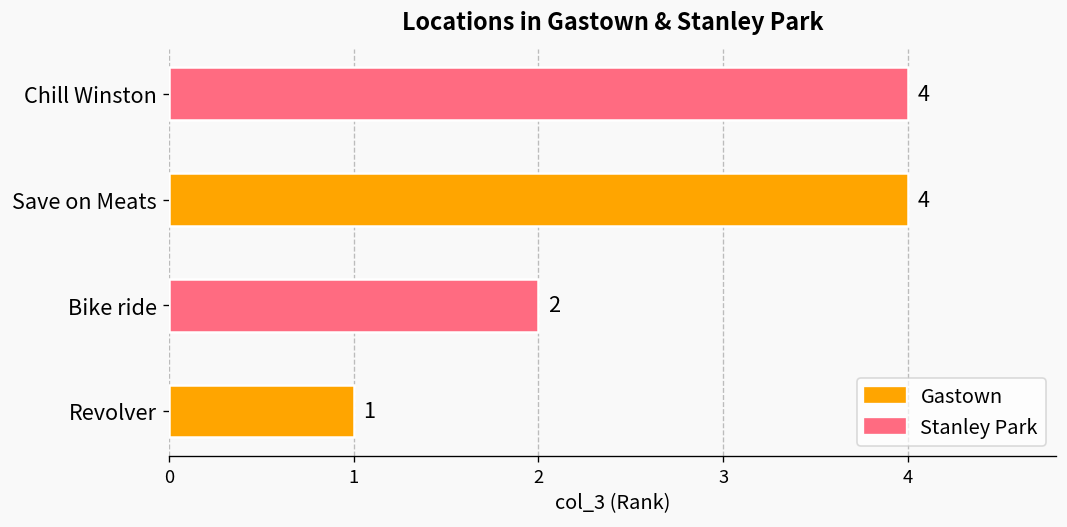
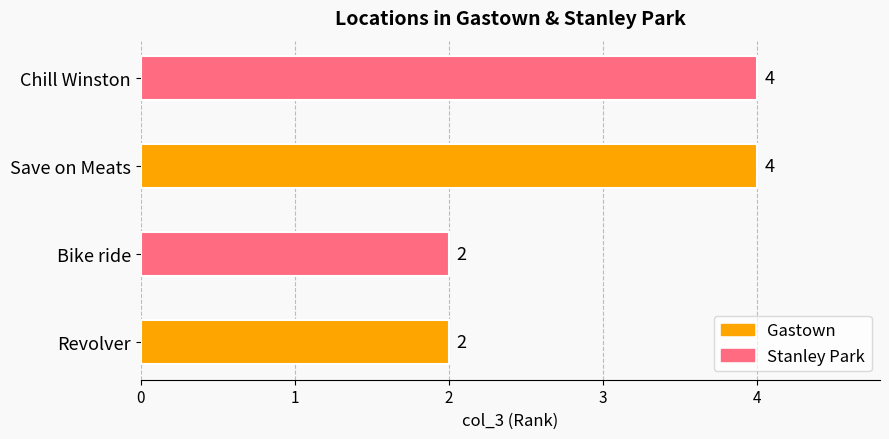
Revolver: 1 -> 2
